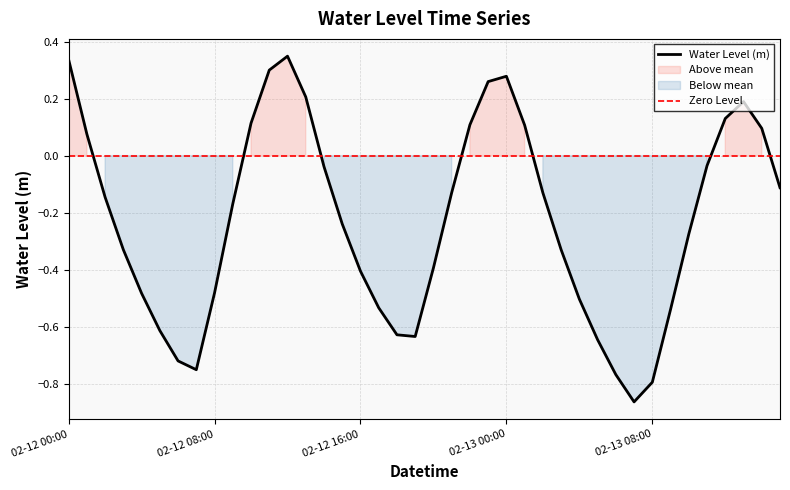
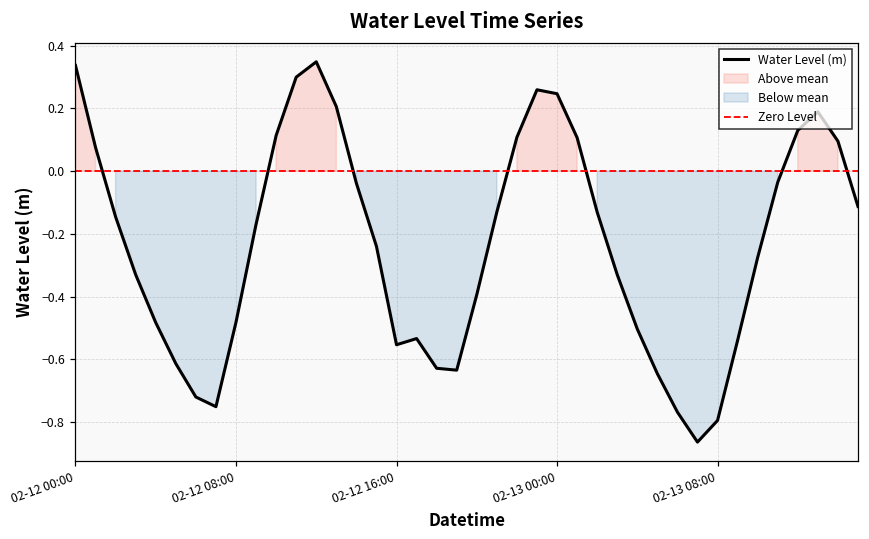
02-12 16:00: -0.41 -> -0.55
02-13 00:00: 0.28 -> 0.25
